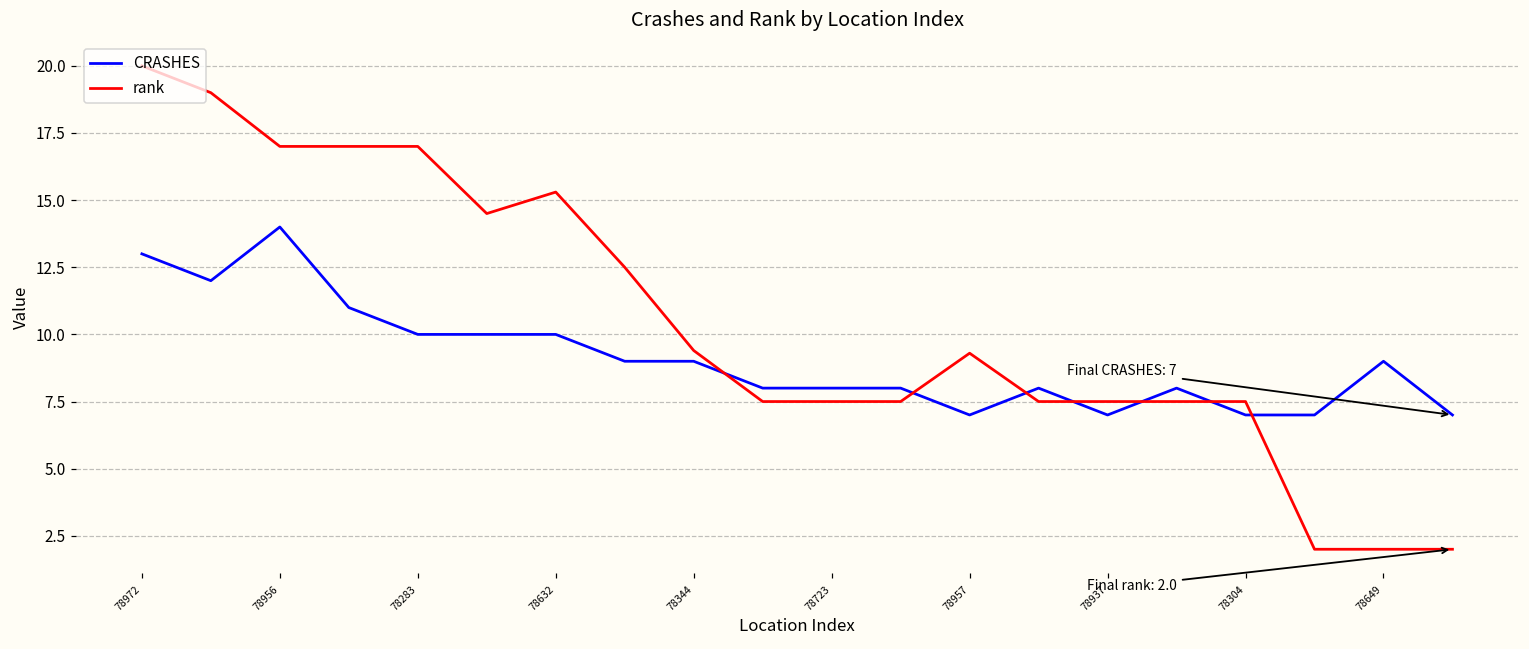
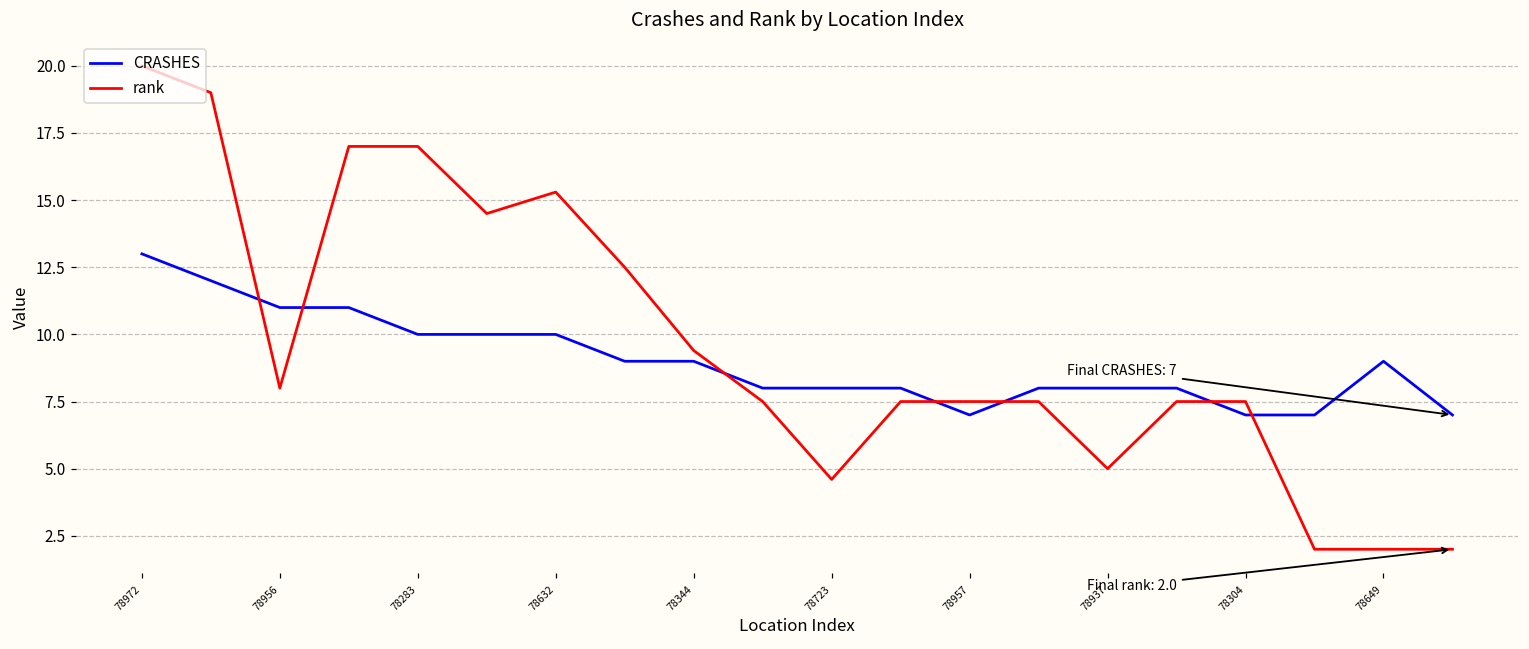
CRASHES, 78956: 14 -> 11
rank, 78956: 17 -> 8
rank, 78723: 7.5 -> 4.6
rank, 78957: 9.3 -> 7.5
CRASHES, 78937: 7 -> 8
rank, 78937: 7.5 -> 5.0
